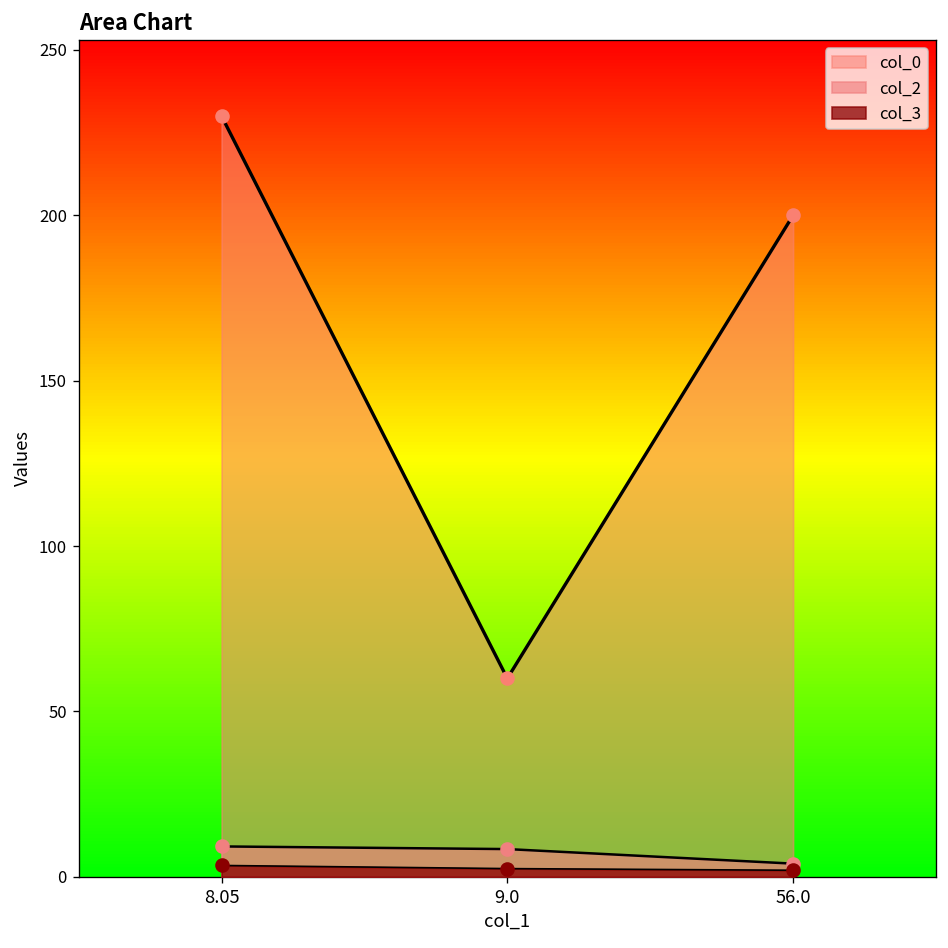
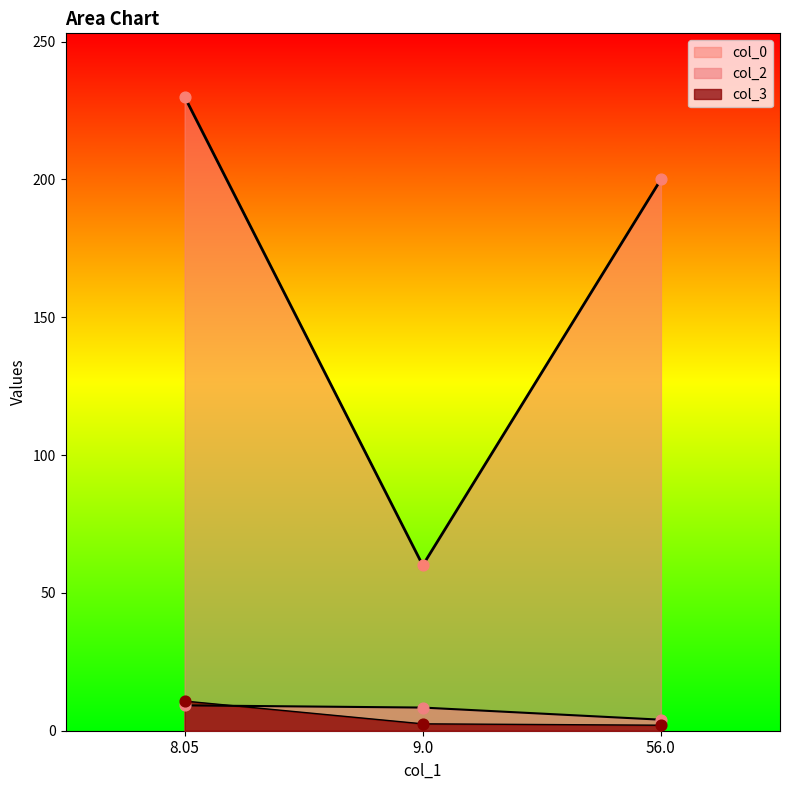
col_3, 8.05: 3 -> 11
